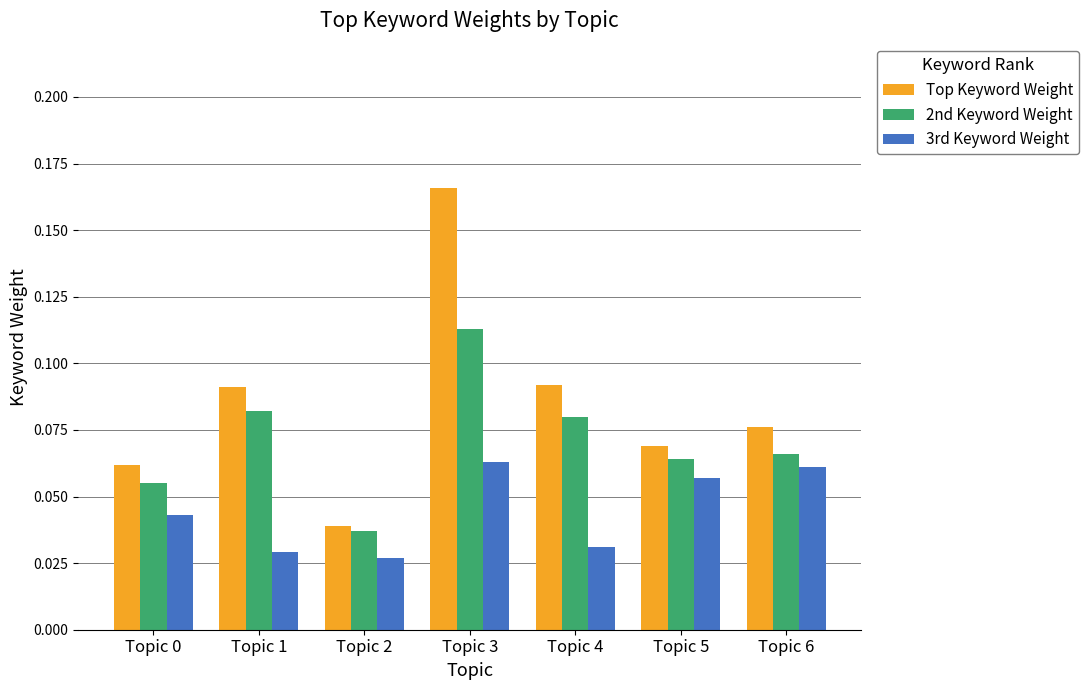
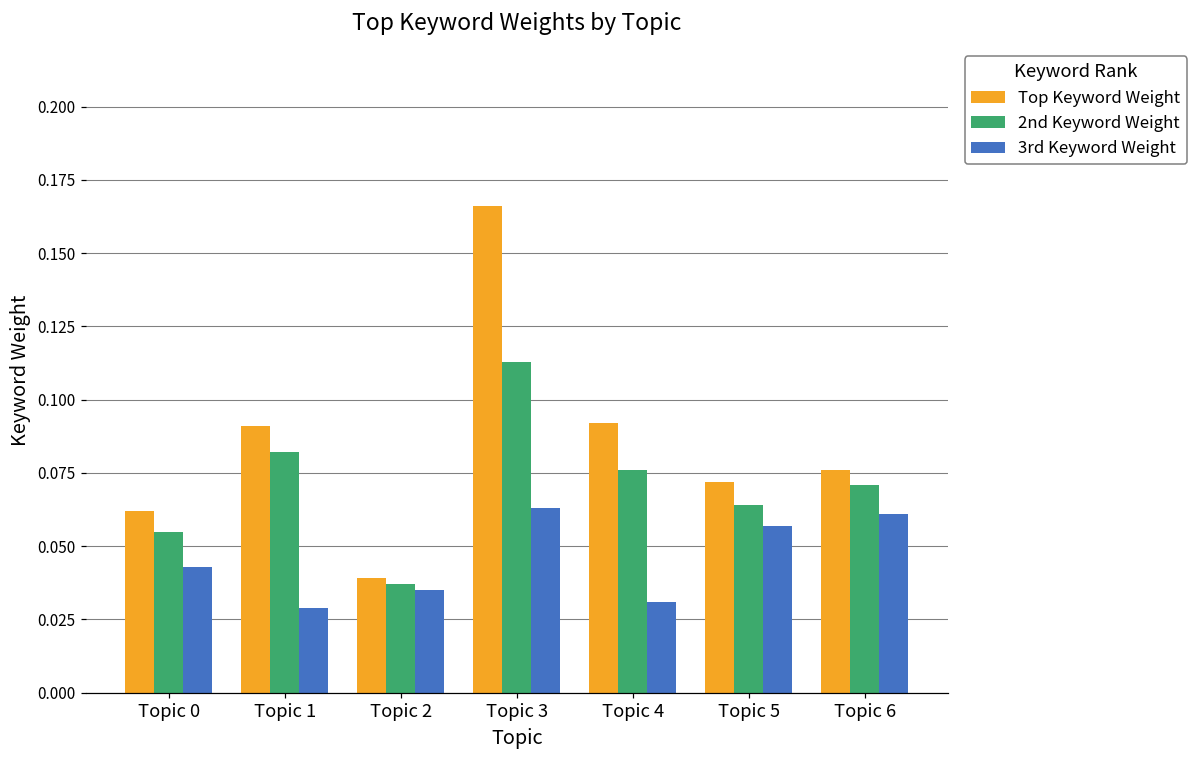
3rd Keyword Weight, Topic 2: 0.027 -> 0.035
2nd Keyword Weight, Topic 4: 0.080 -> 0.076
Top Keyword Weight, Topic 5: 0.069 -> 0.072
2nd Keyword Weight, Topic 6: 0.066 -> 0.071
